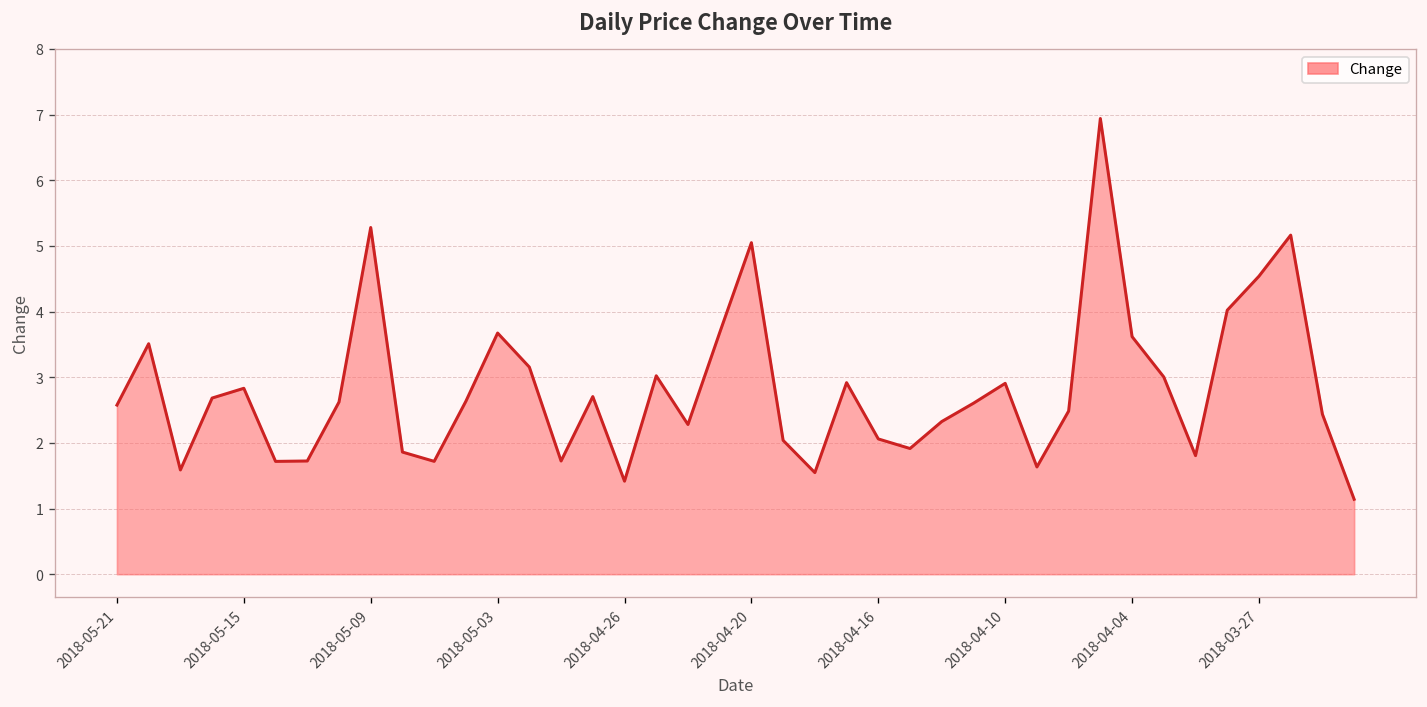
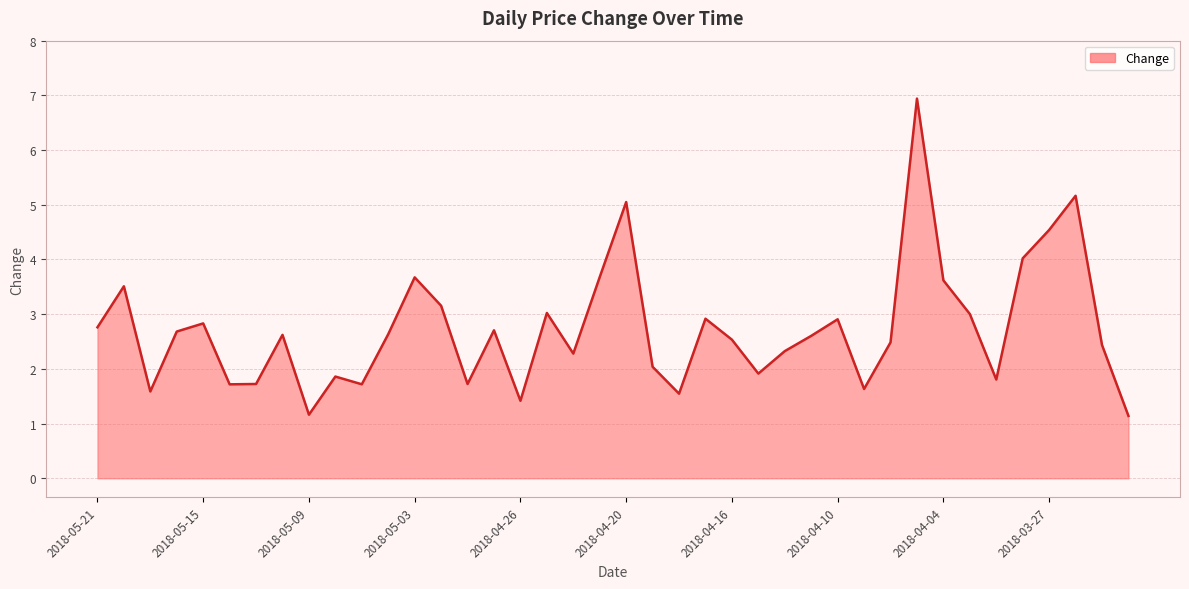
2018-05-21: 2.6 -> 2.8
2018-05-09: 5.3 -> 1.2
2018-04-16: 2.1 -> 2.5
